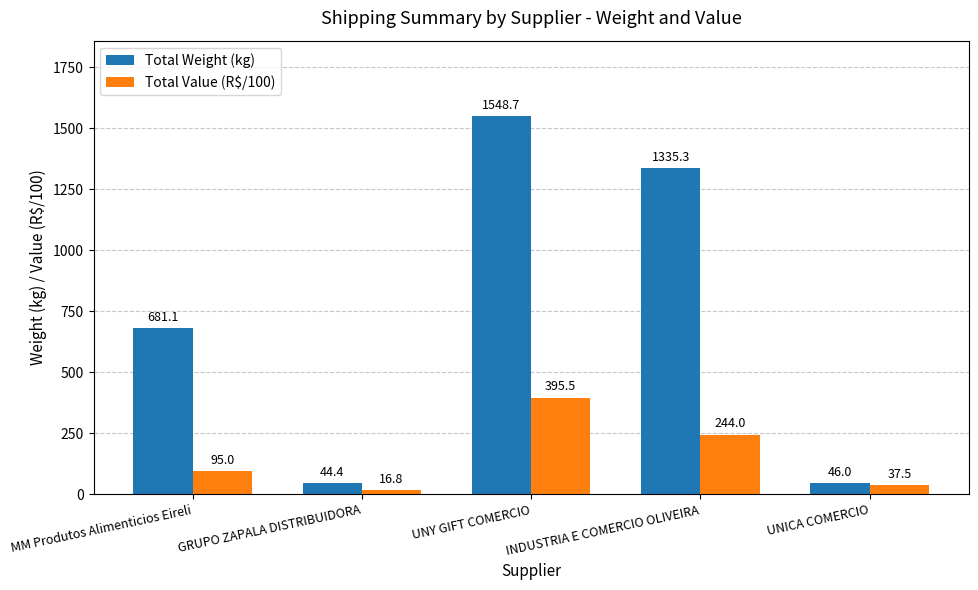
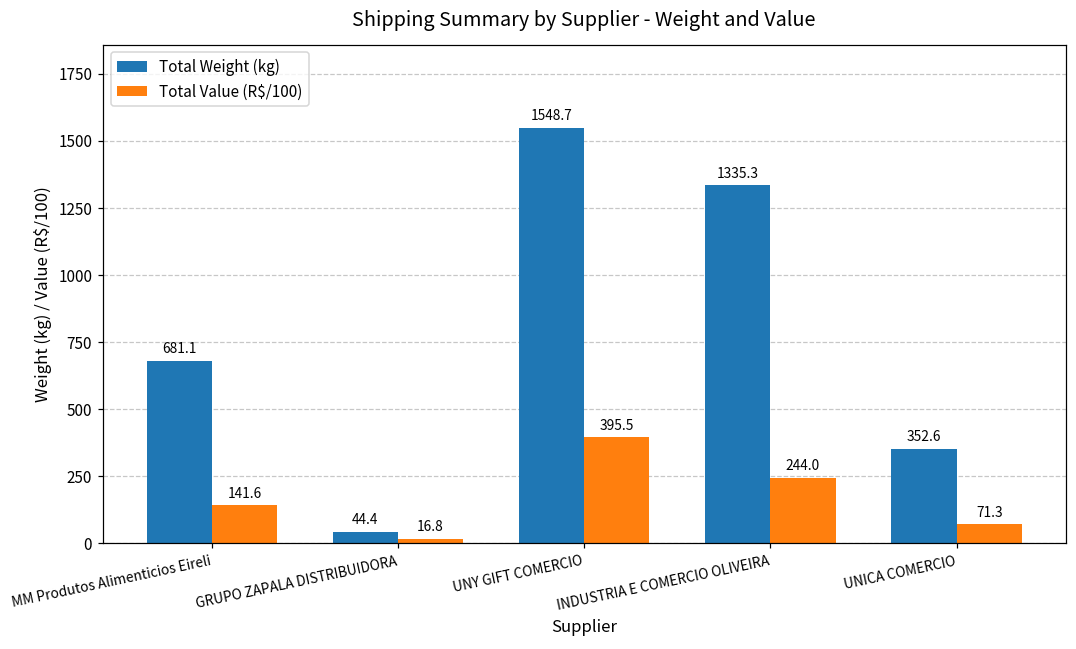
Total Value (R$/100), MM Produtos Alimenticios Eireli: 95.0 -> 141.6
Total Weight (kg), UNICA COMERCIO: 46.0 -> 352.6
Total Value (R$/100), UNICA COMERCIO: 37.5 -> 71.3
